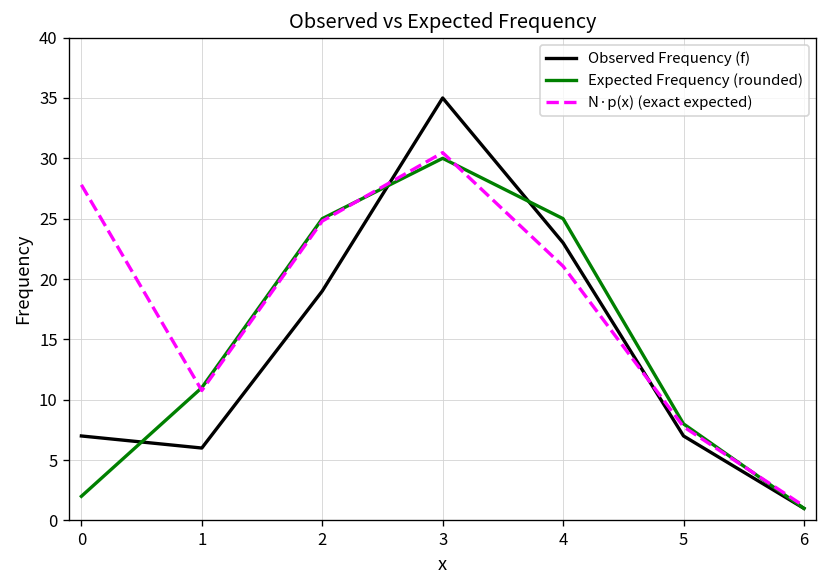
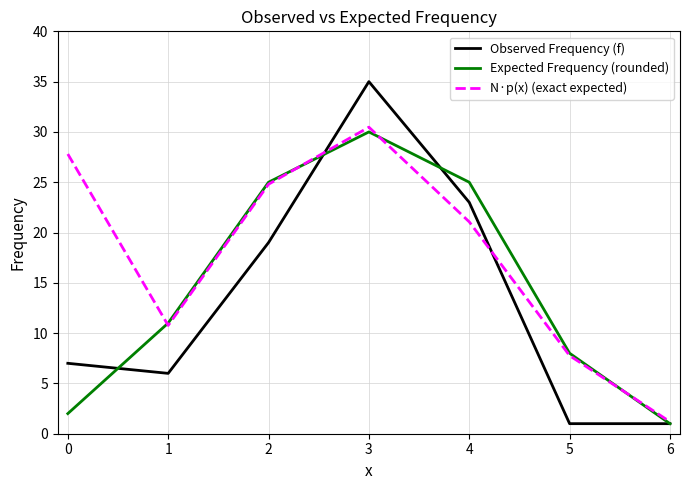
Observed Frequency (f), 5: 7 -> 1
